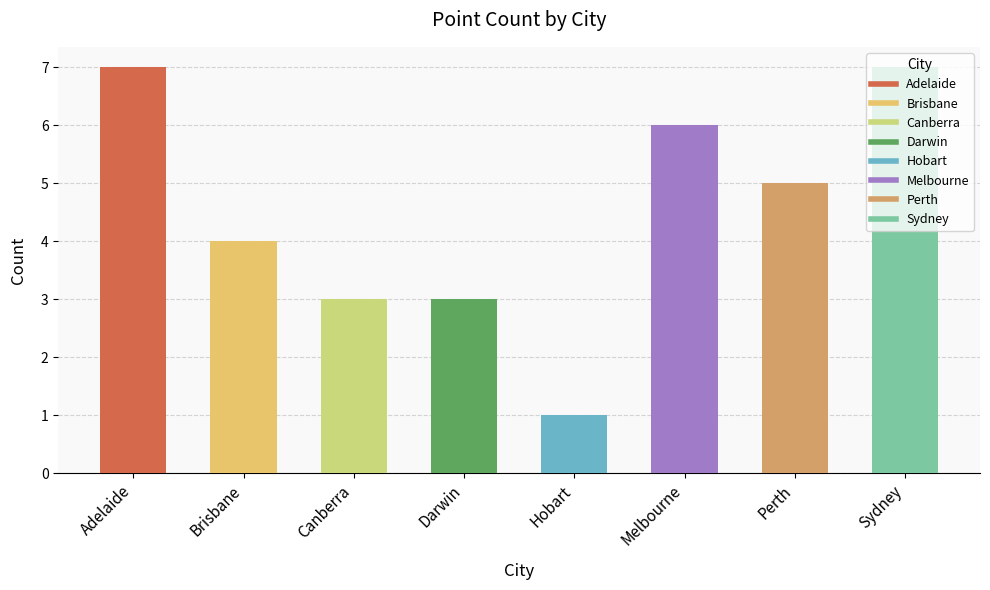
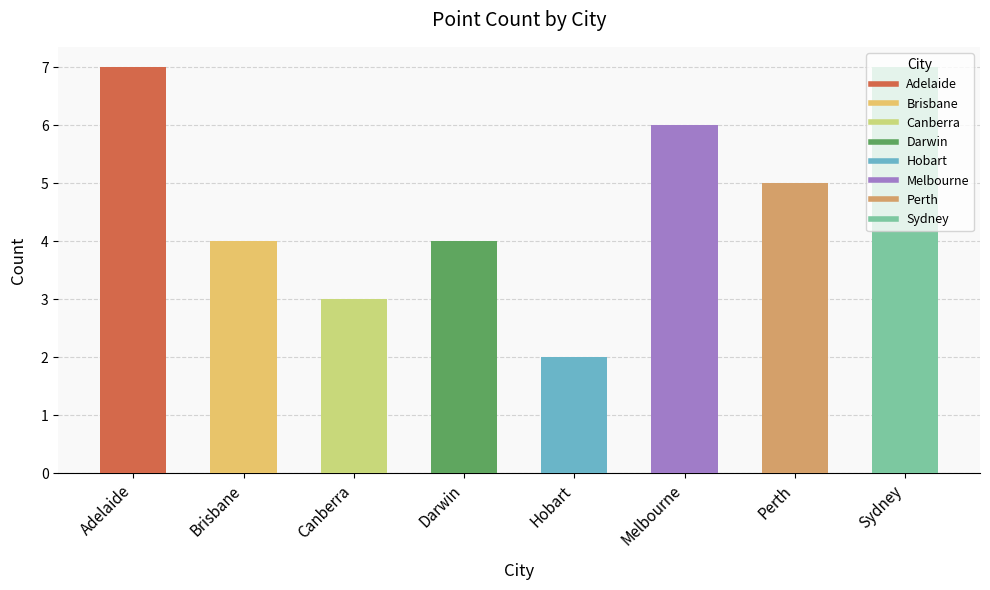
Darwin: 3 -> 4
Hobart: 1 -> 2
